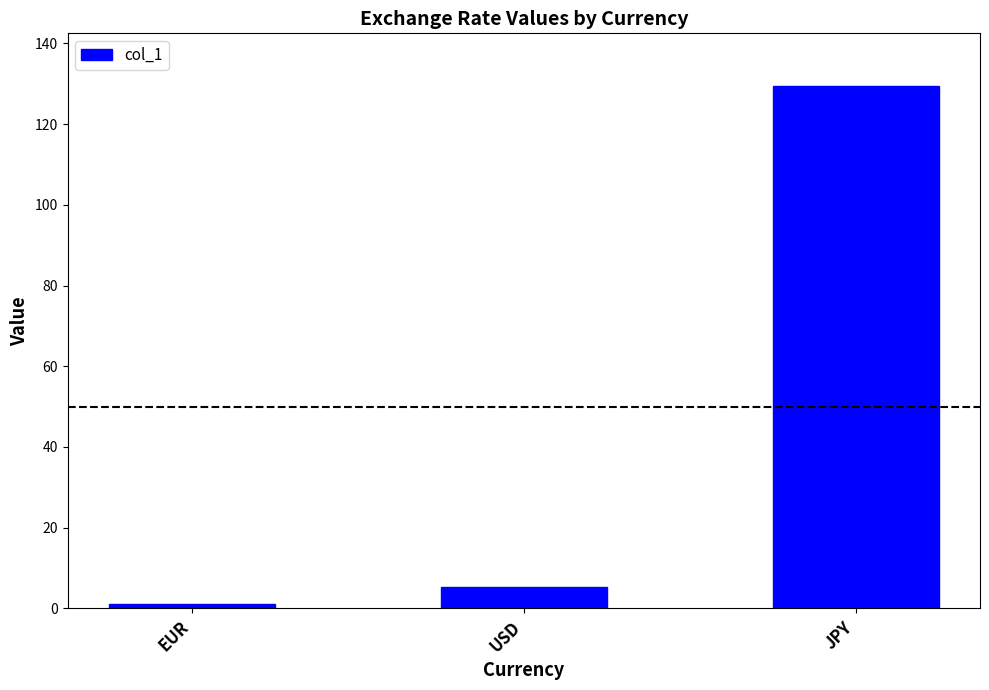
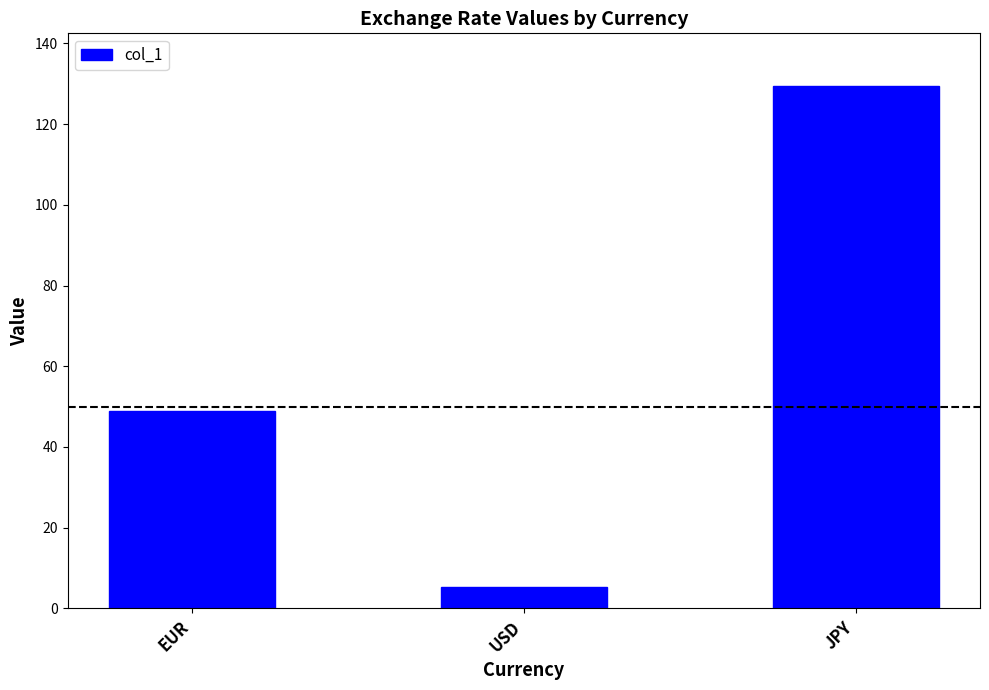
EUR: 1 -> 49
